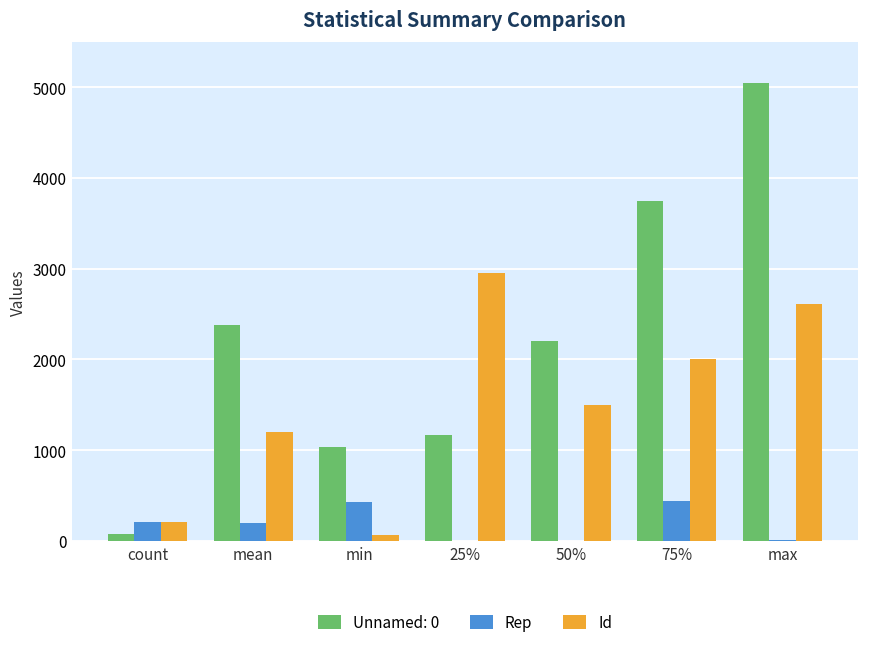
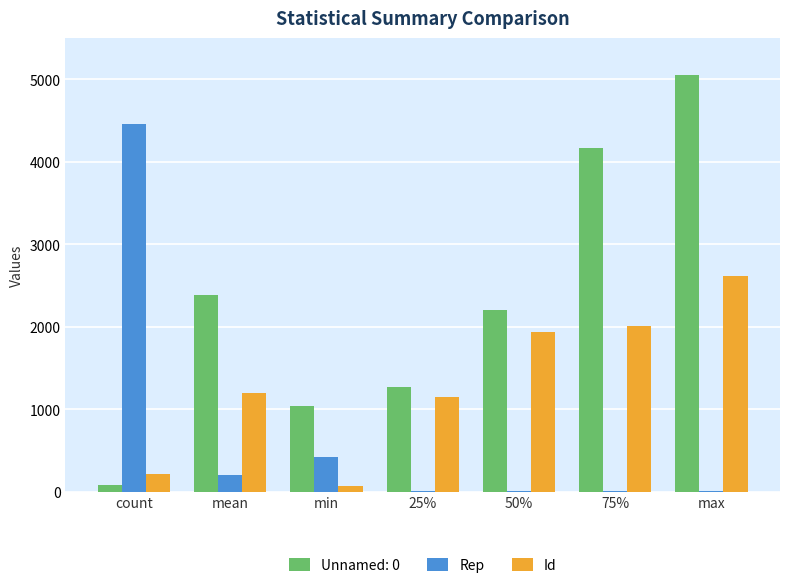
Rep, count: 200 -> 4500
Unnamed: 0, 25%: 1200 -> 1300
Id, 25%: 3000 -> 1100
Id, 50%: 1500 -> 1900
Unnamed: 0, 75%: 3800 -> 4200
Rep, 75%: 400 -> 0
